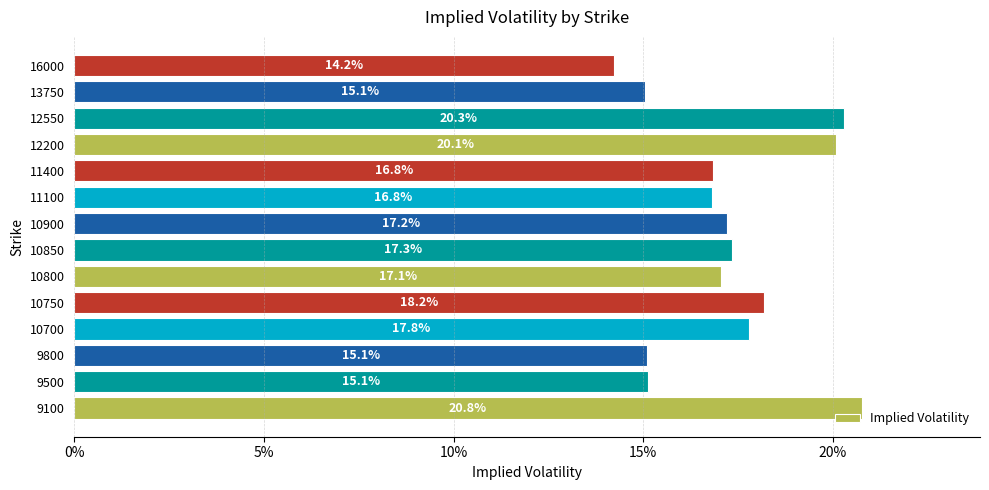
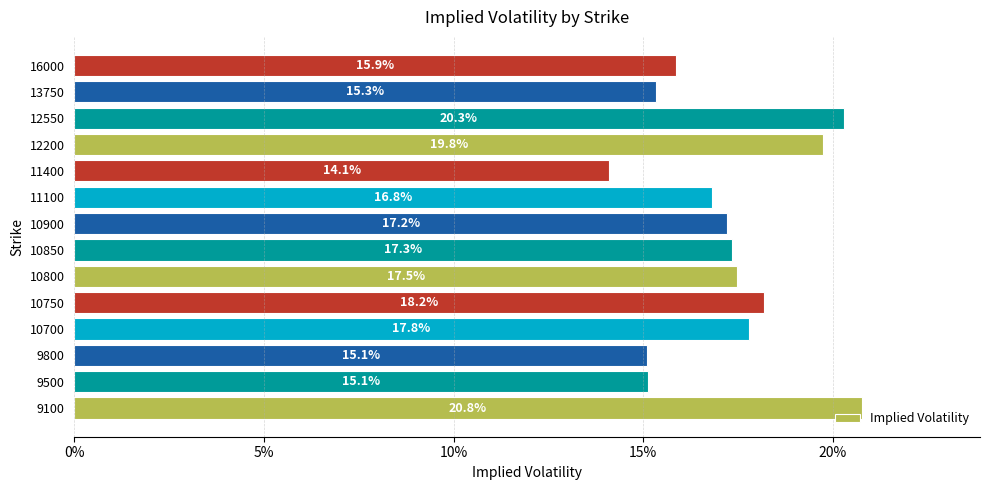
16000: 14.2% -> 15.9%
13750: 15.1% -> 15.3%
12200: 20.1% -> 19.8%
11400: 16.8% -> 14.1%
10800: 17.1% -> 17.5%
